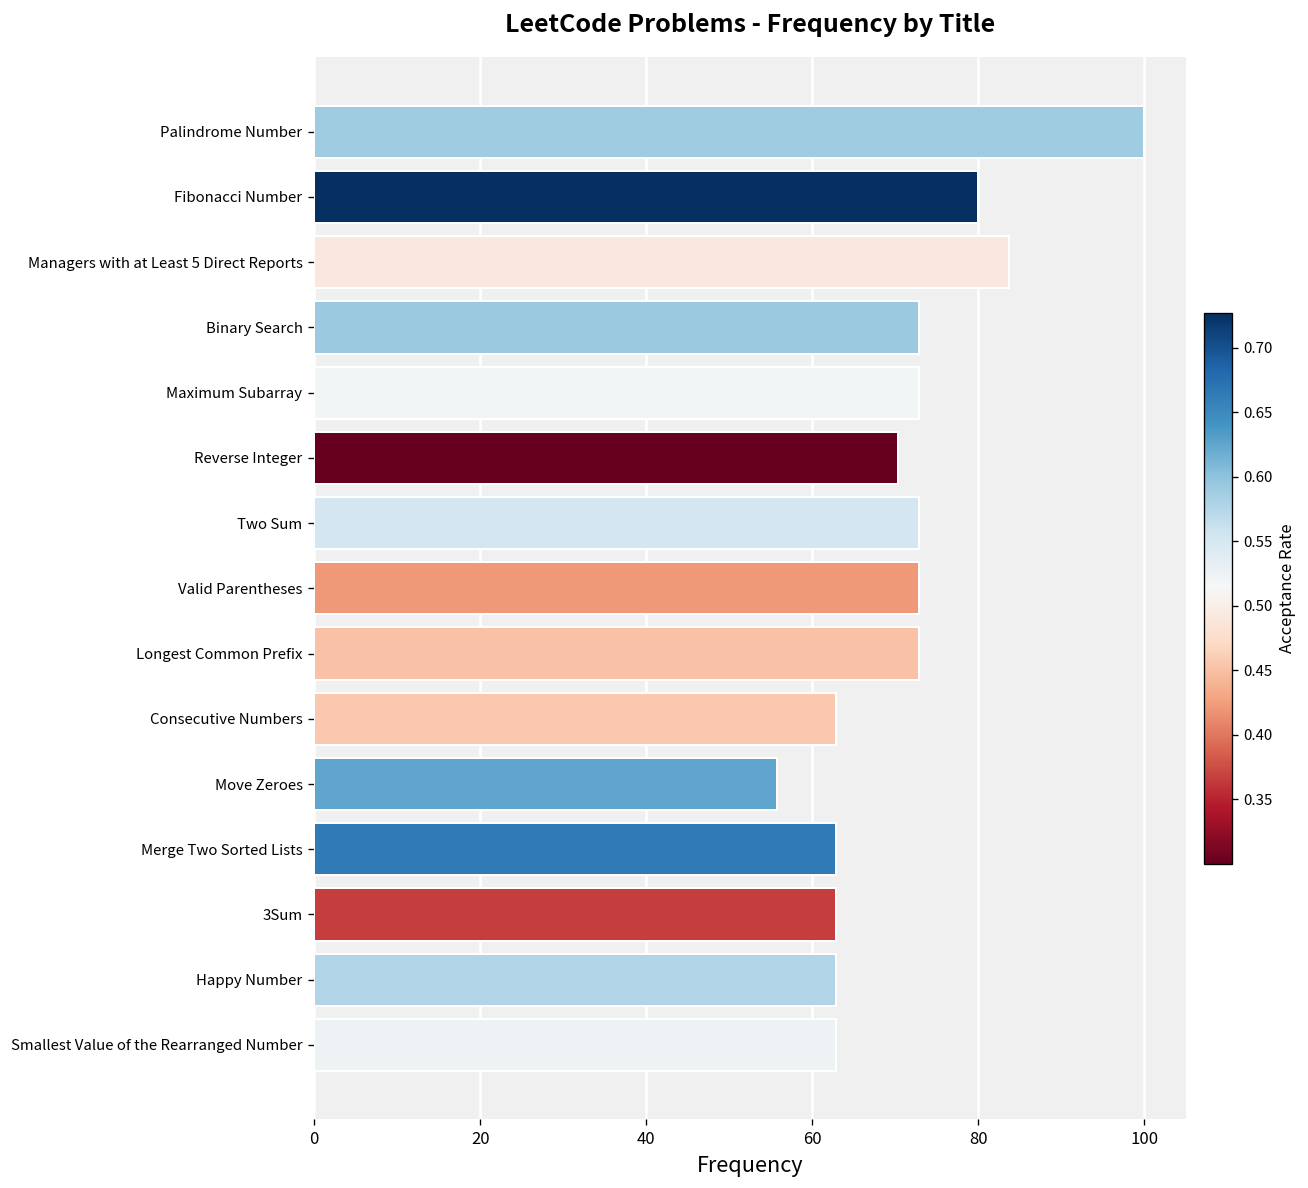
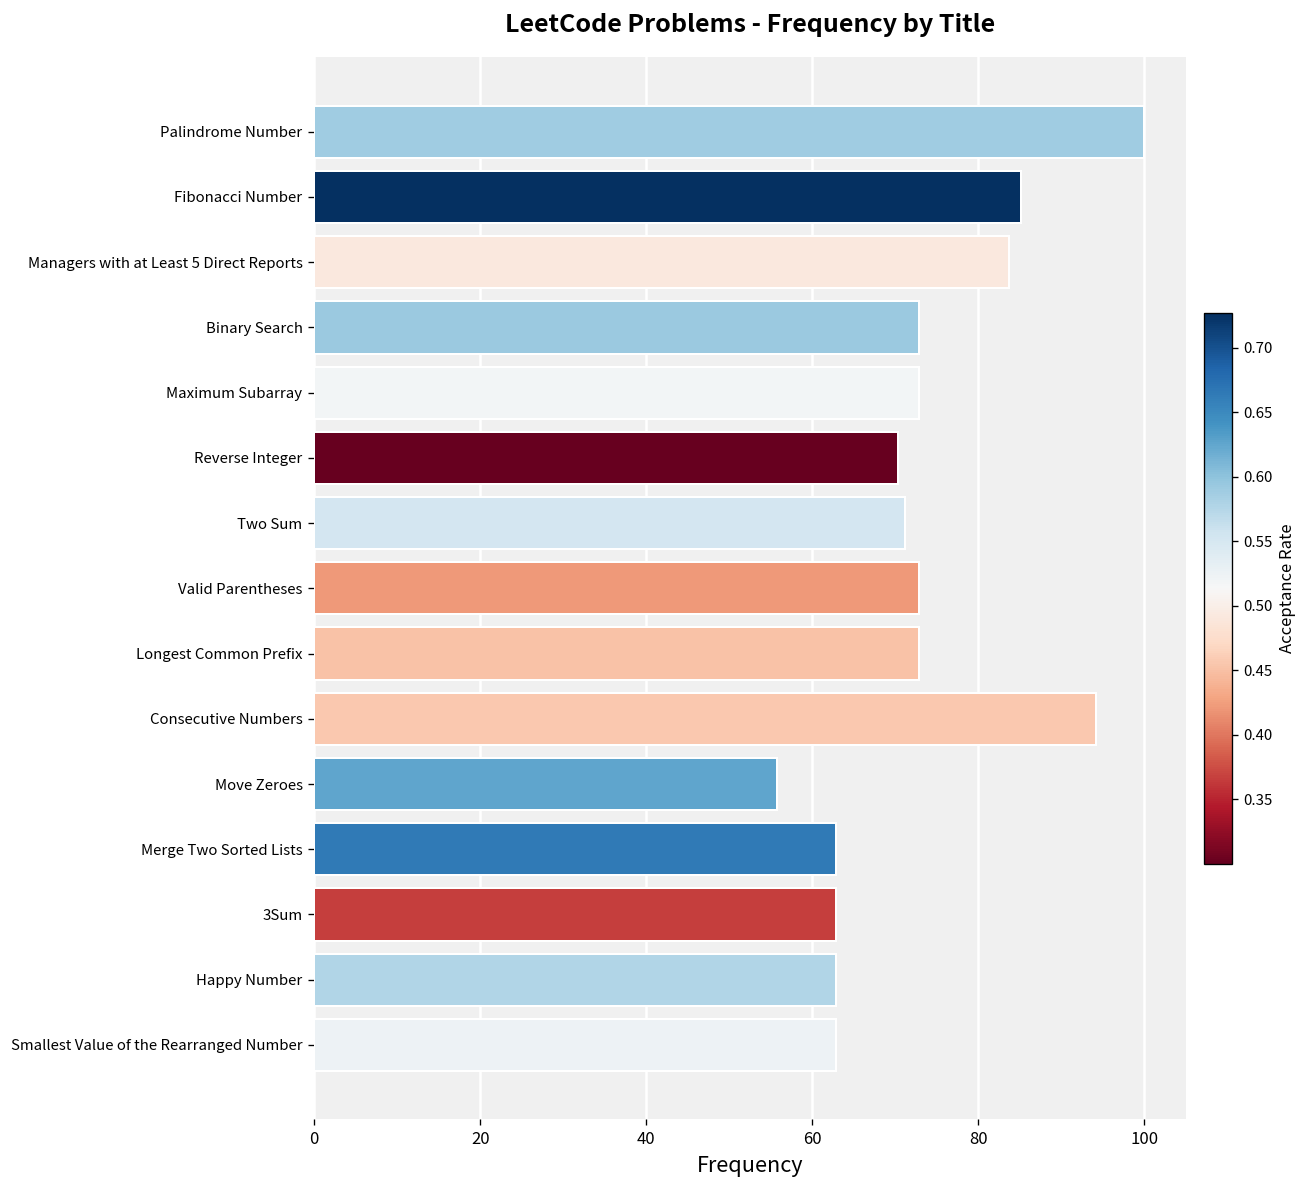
Fibonacci Number: 80 -> 85
Two Sum: 73 -> 71
Consecutive Numbers: 63 -> 94
